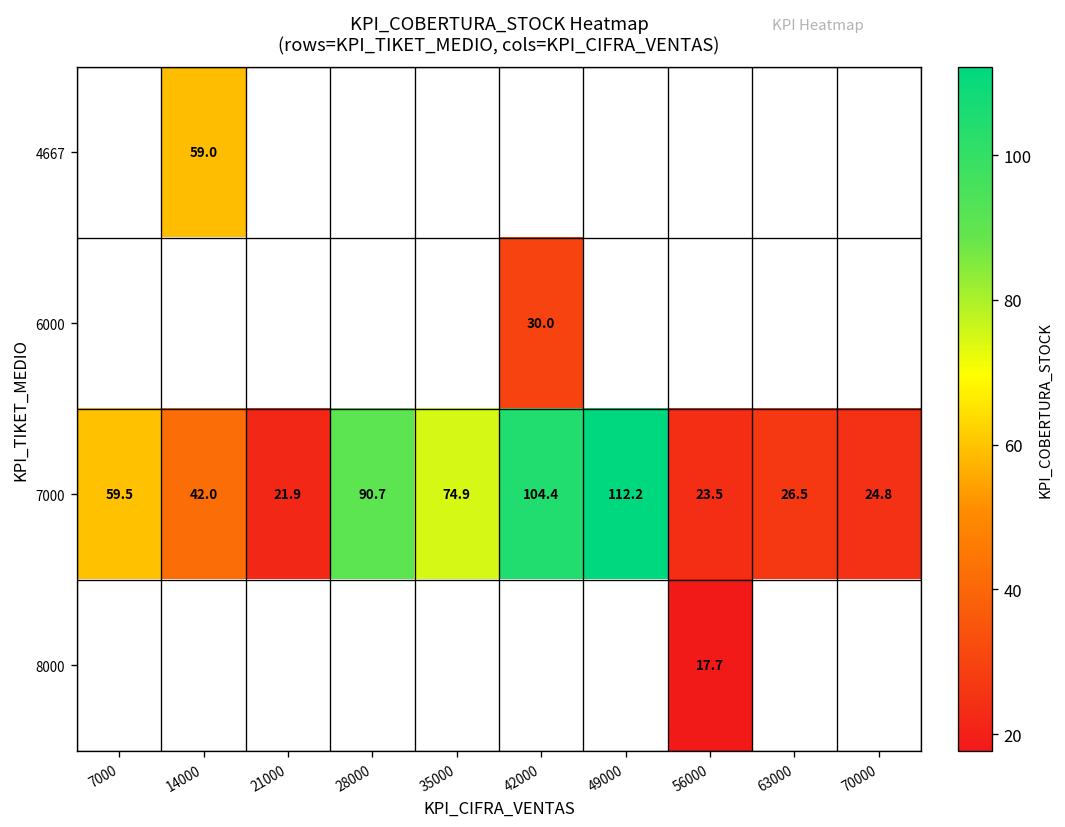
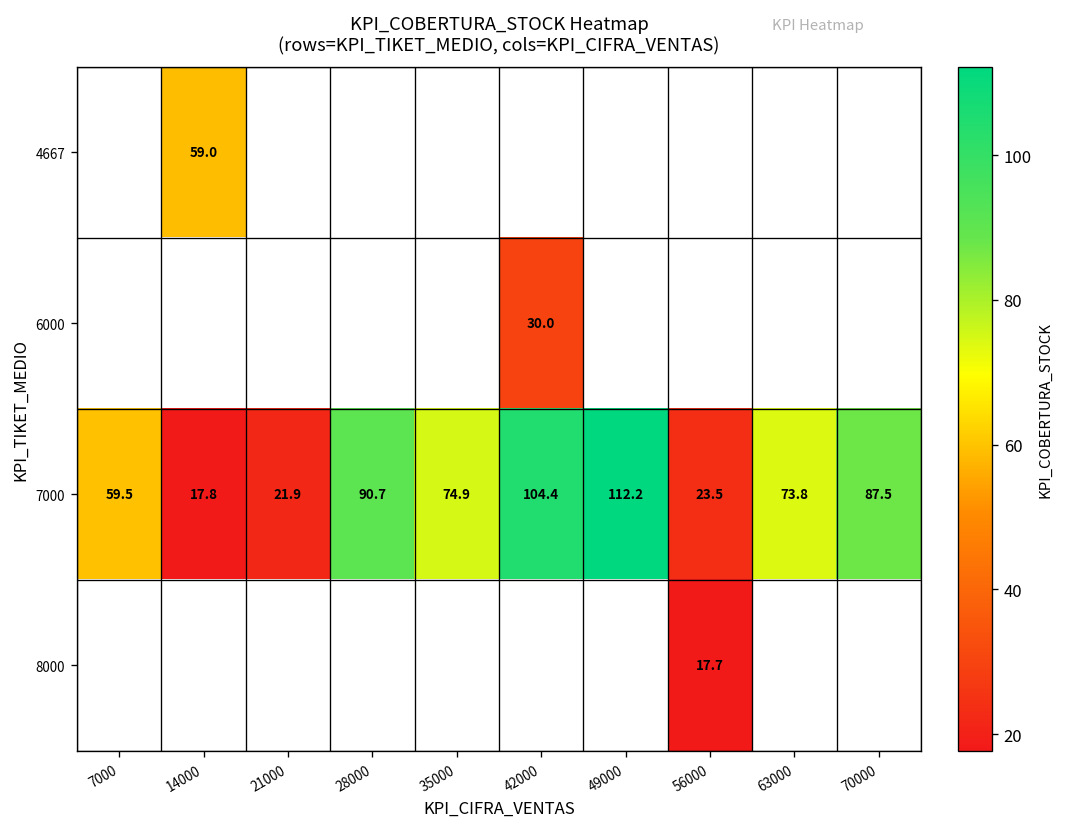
7000, 14000: 42.0 -> 17.8
7000, 63000: 26.5 -> 73.8
7000, 70000: 24.8 -> 87.5
